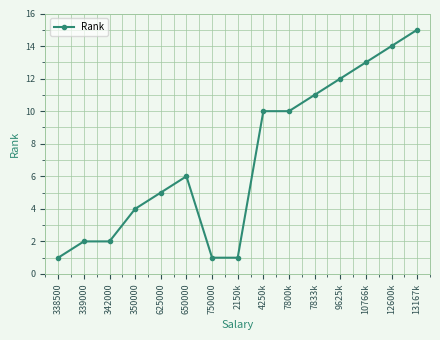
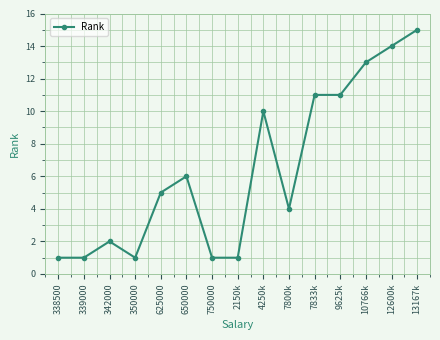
339000: 2 -> 1
350000: 4 -> 1
7800k: 10 -> 4
9625k: 12 -> 11
